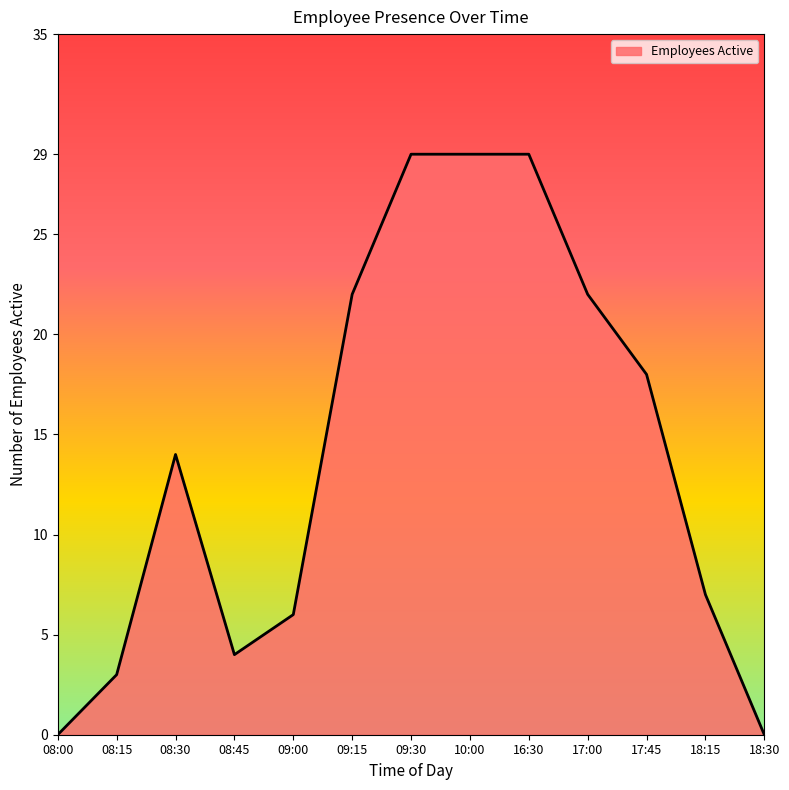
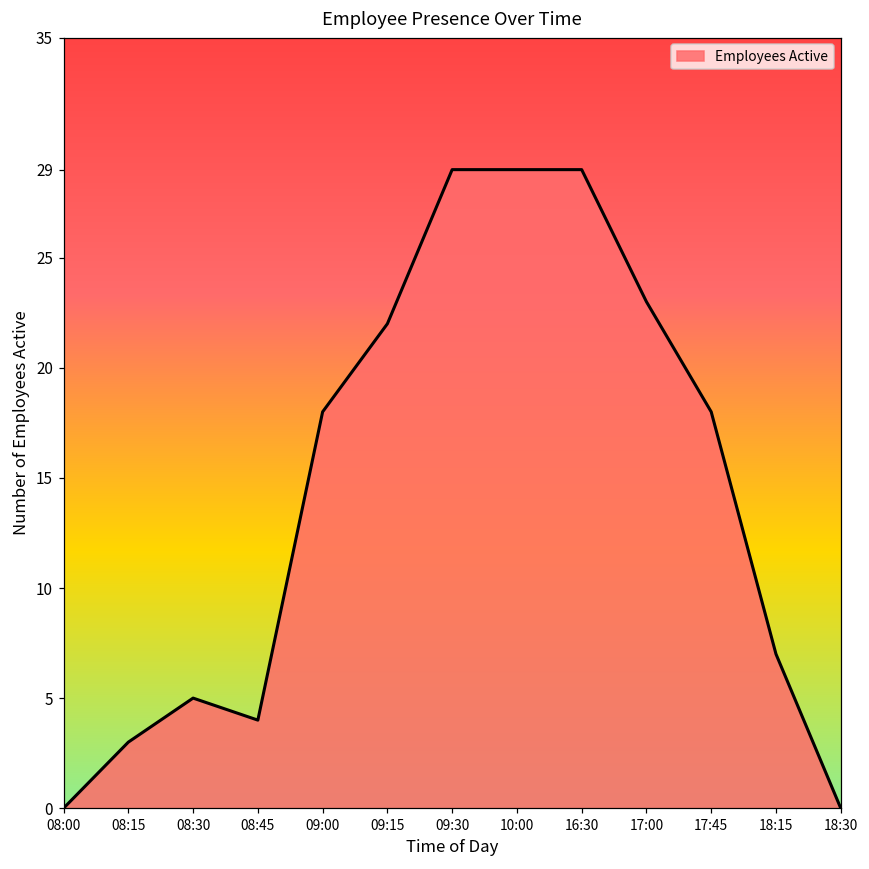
08:30: 14 -> 5
09:00: 6 -> 18
17:00: 22 -> 23
